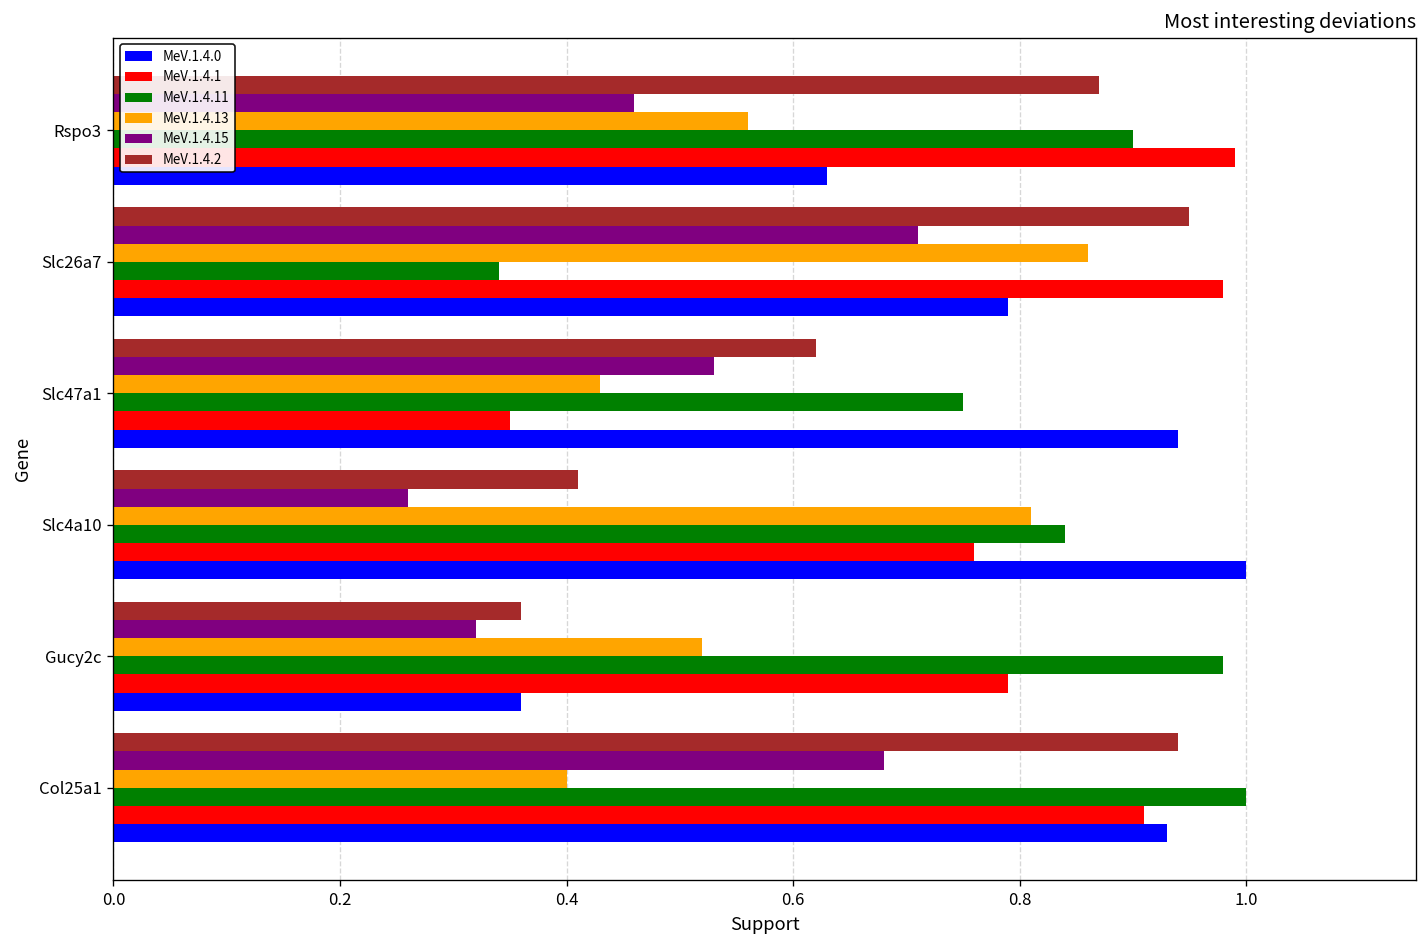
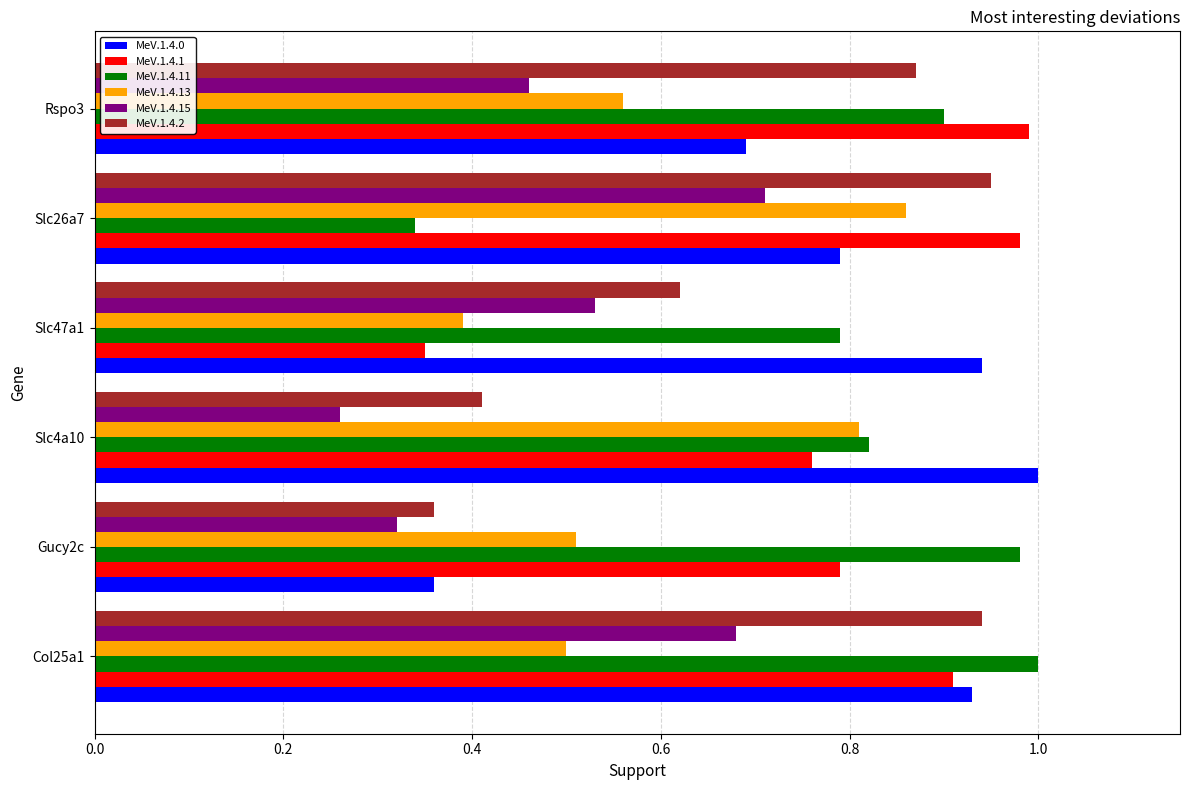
MeV.1.4.0, Rspo3: 0.63 -> 0.69
MeV.1.4.13, Slc47a1: 0.43 -> 0.39
MeV.1.4.11, Slc47a1: 0.75 -> 0.79
MeV.1.4.11, Slc4a10: 0.84 -> 0.82
MeV.1.4.13, Gucy2c: 0.52 -> 0.51
MeV.1.4.13, Col25a1: 0.4 -> 0.5
